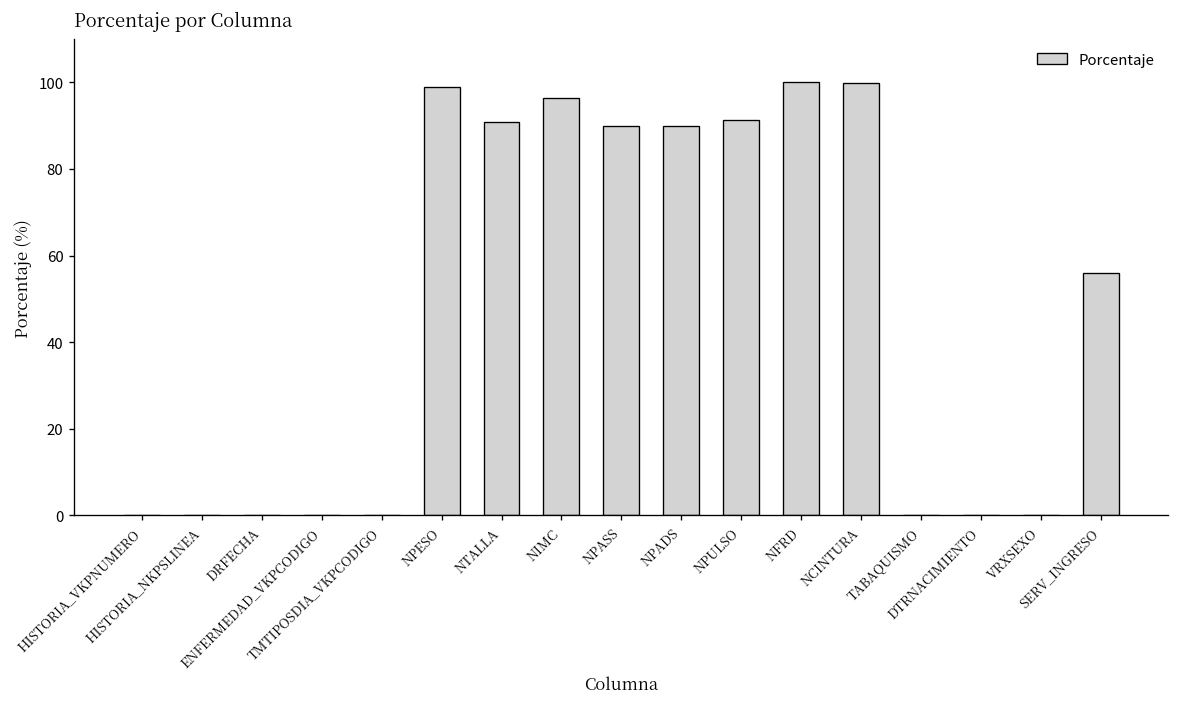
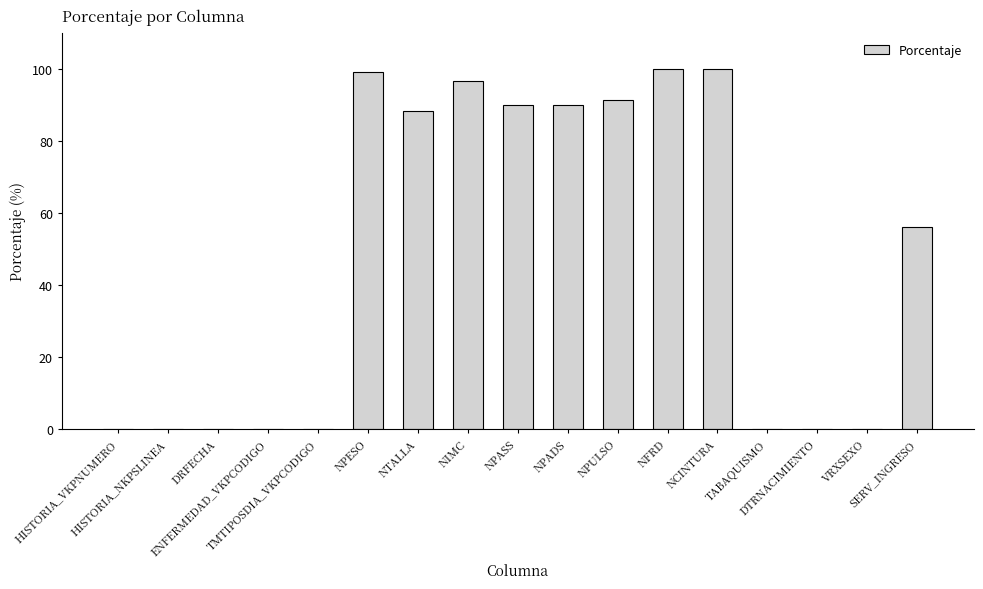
NTALLA: 91 -> 88
